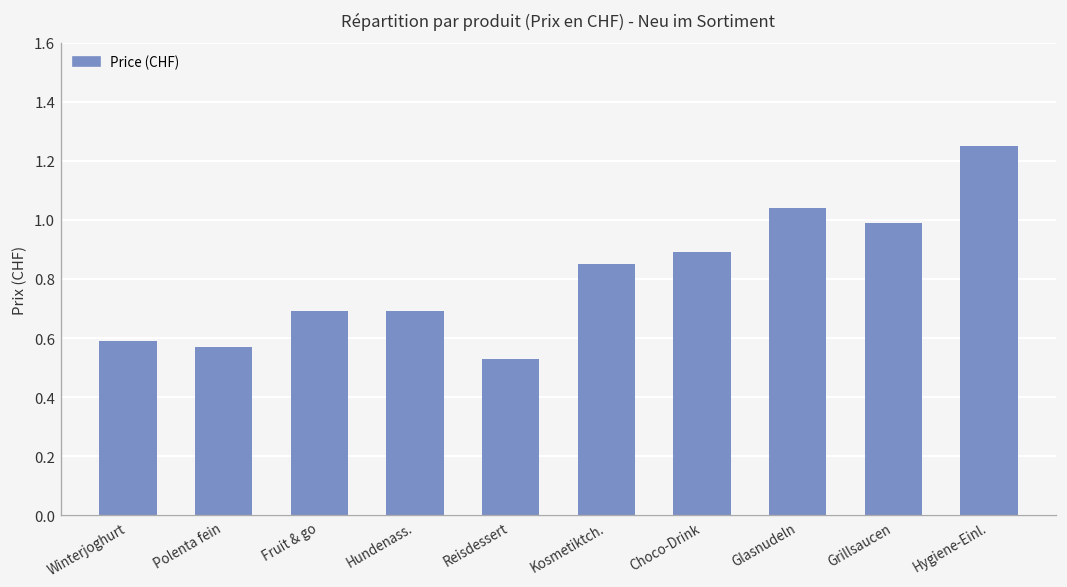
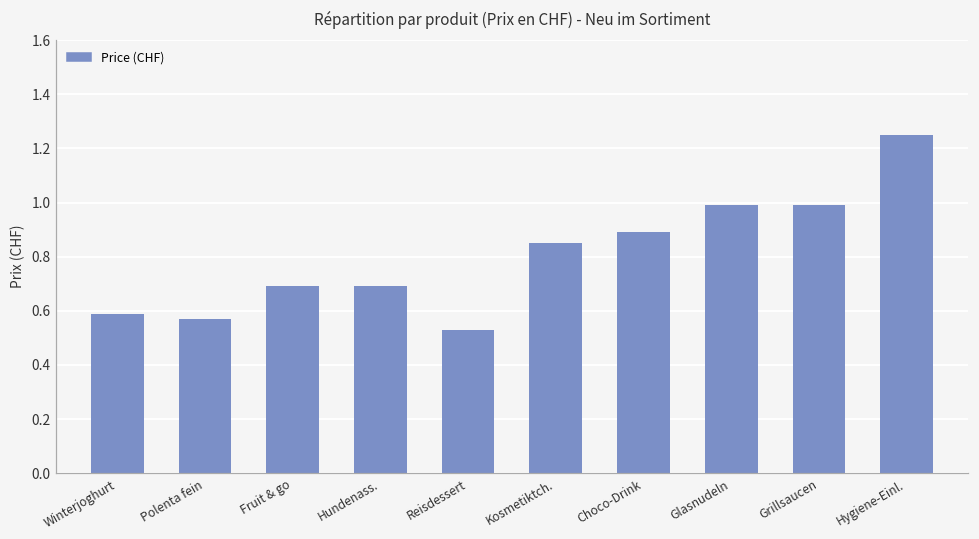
Glasnudeln: 1.04 -> 0.99
